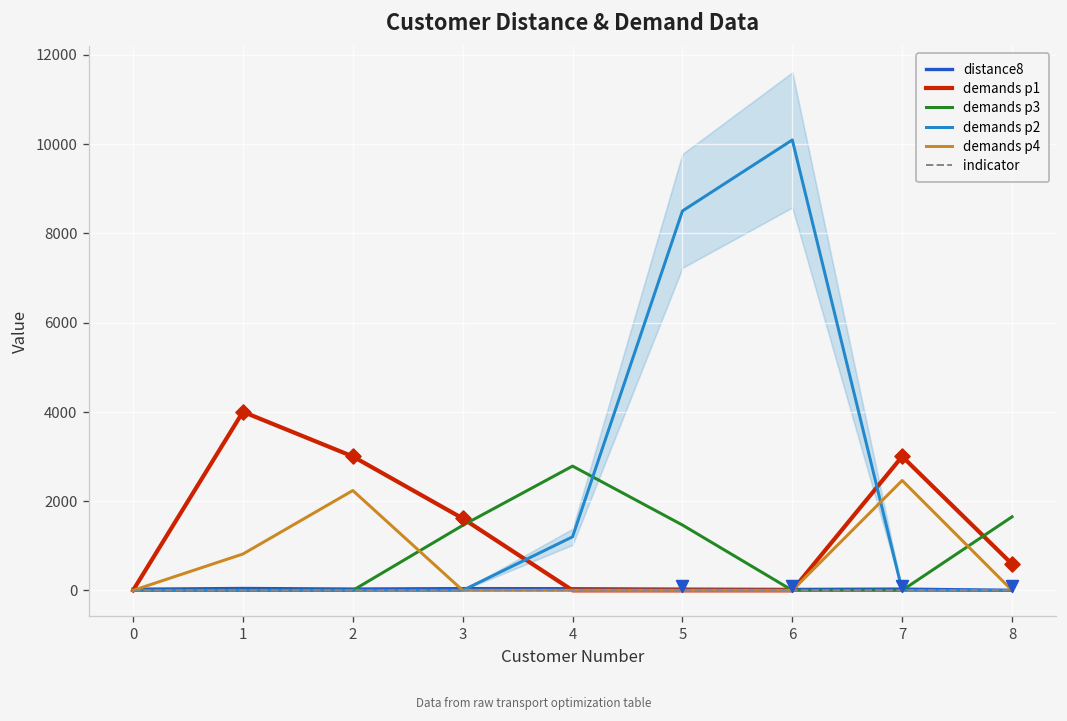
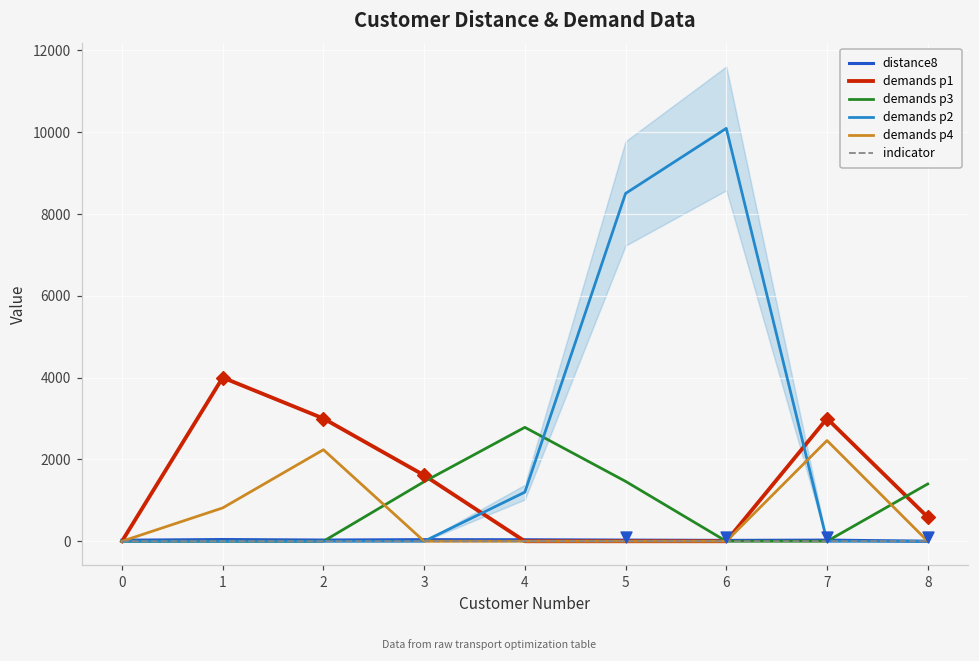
demands p3, 8: 1600 -> 1400
